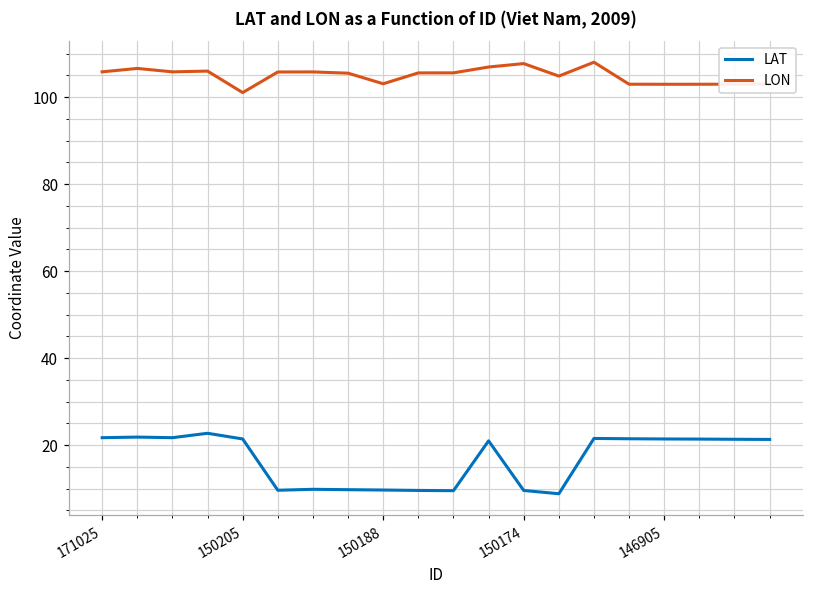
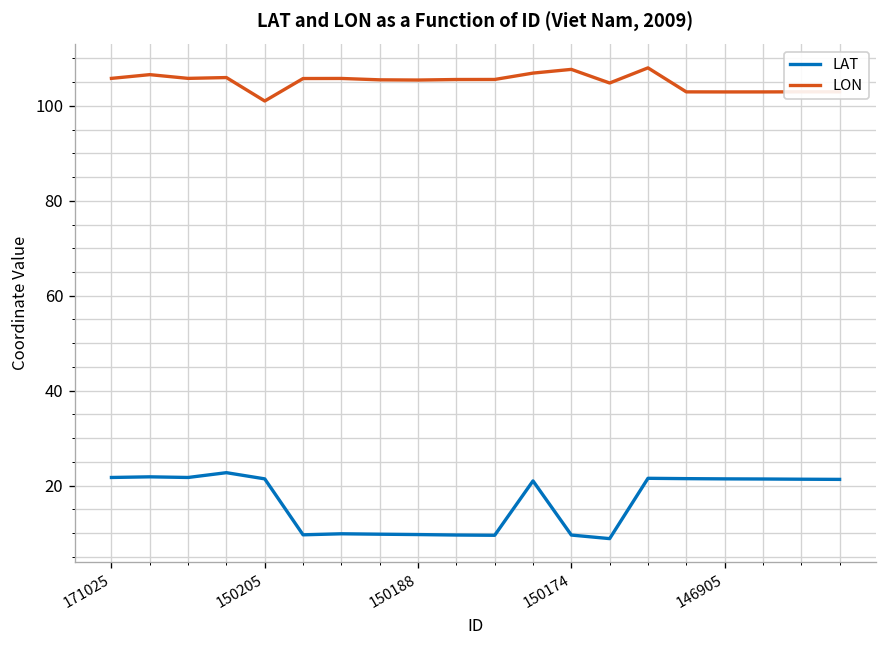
LON, 150188: 103 -> 105
